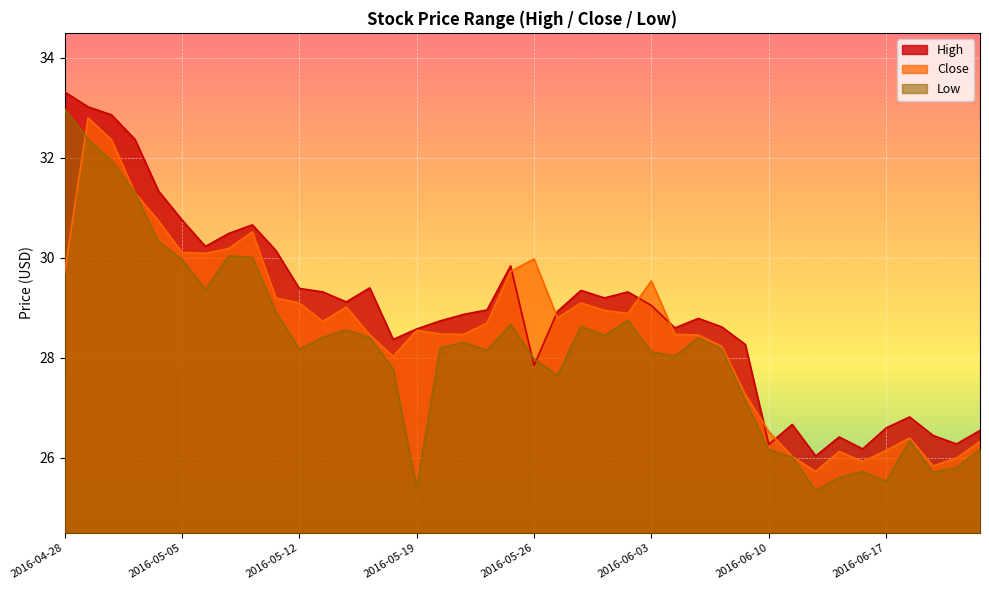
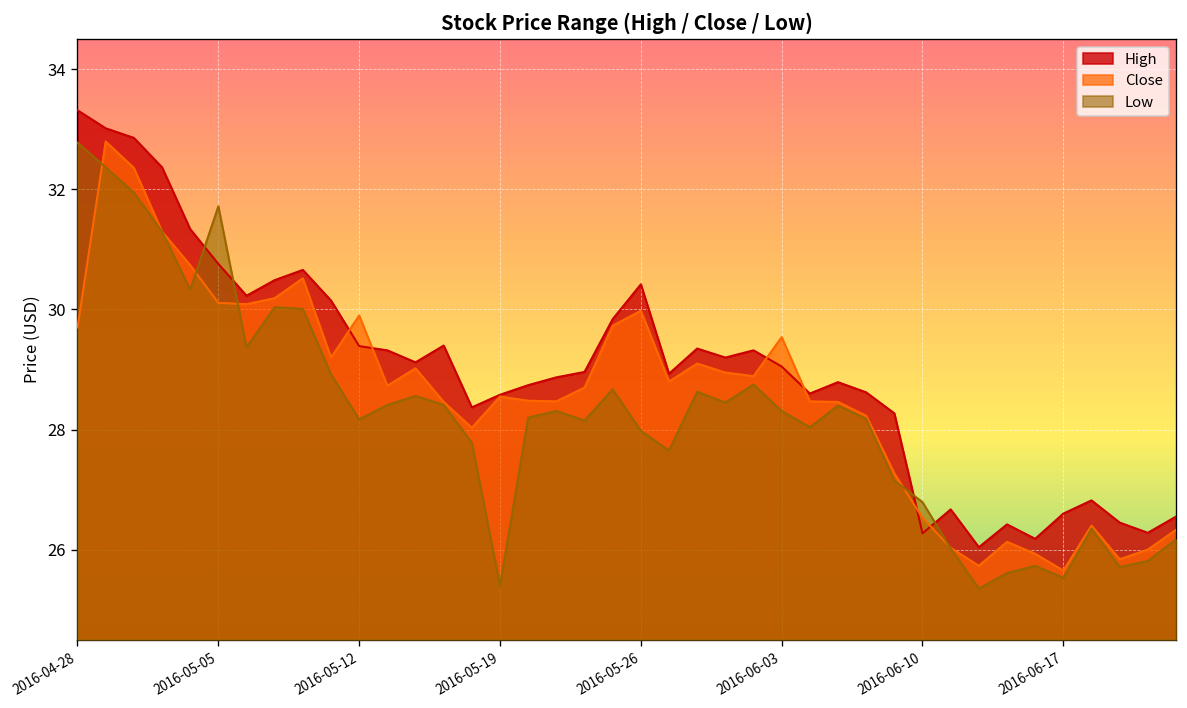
Low, 2016-04-28: 33.0 -> 32.8
Low, 2016-05-05: 30.0 -> 31.7
Close, 2016-05-12: 29.1 -> 29.9
High, 2016-05-26: 27.9 -> 30.4
Low, 2016-06-03: 28.1 -> 28.3
Low, 2016-06-10: 26.2 -> 26.8
Close, 2016-06-17: 26.2 -> 25.7
